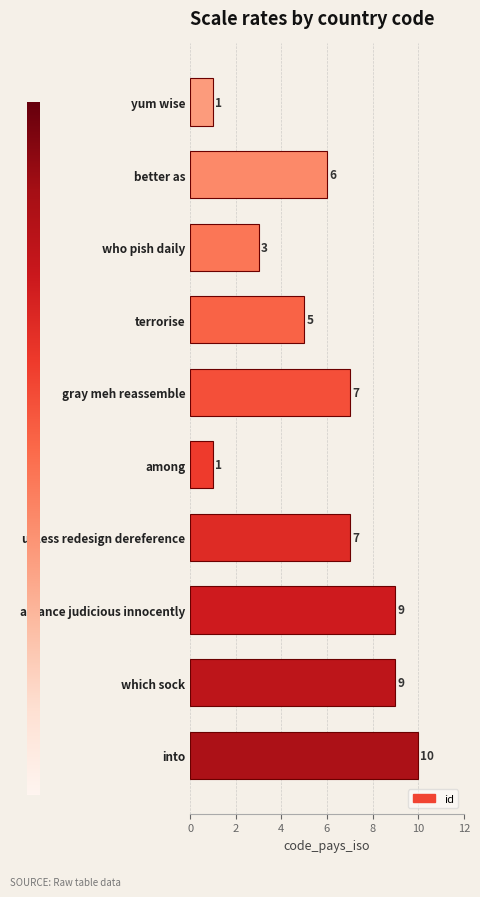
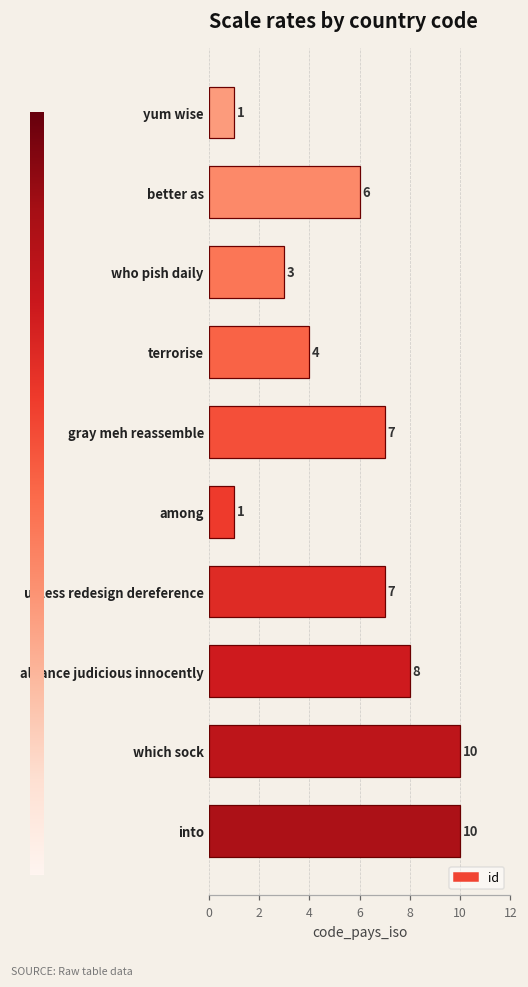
terrorise: 5 -> 4
alliance judicious innocently: 9 -> 8
which sock: 9 -> 10
